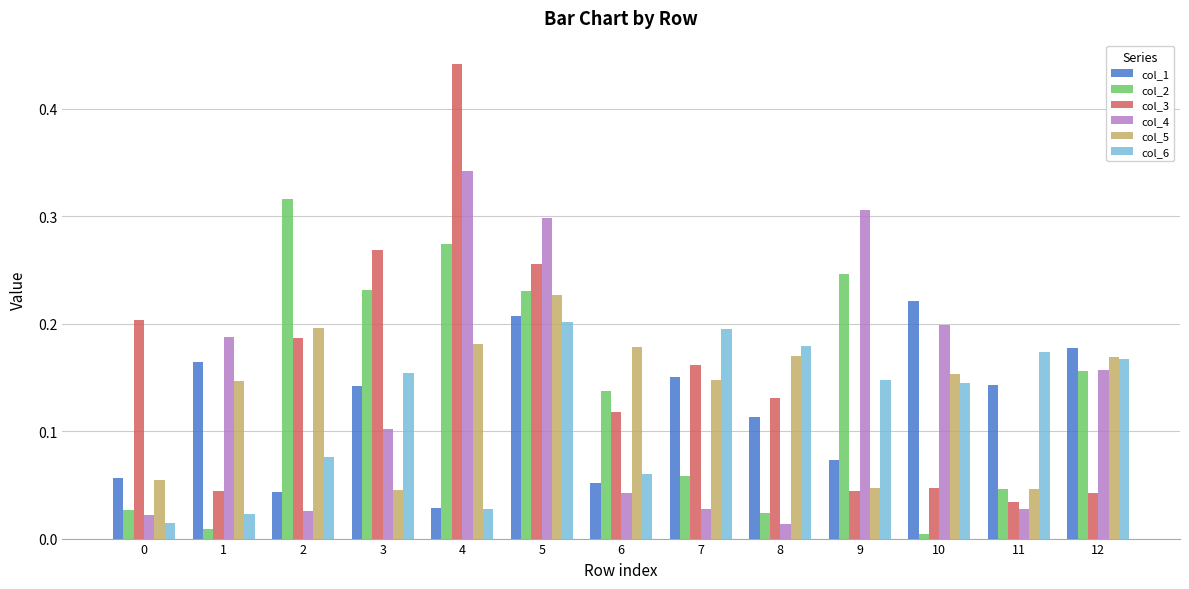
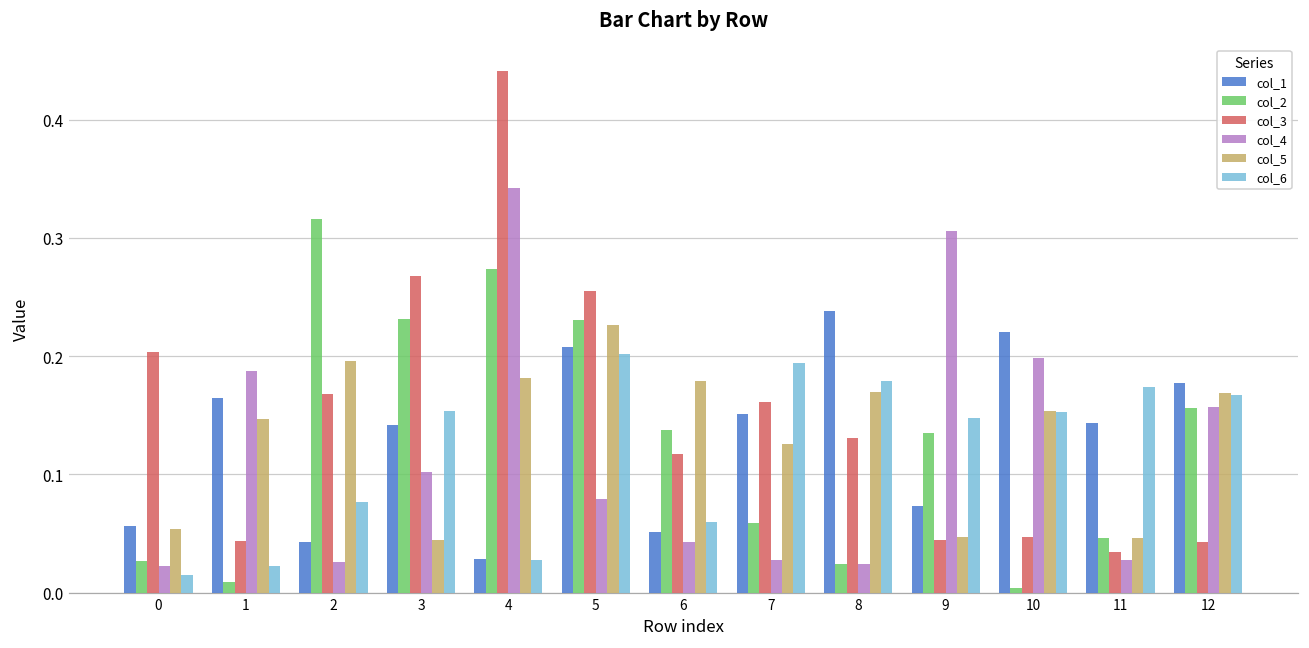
col_3, 2: 0.186 -> 0.168
col_4, 5: 0.298 -> 0.079
col_5, 7: 0.148 -> 0.126
col_1, 8: 0.113 -> 0.238
col_4, 8: 0.014 -> 0.024
col_2, 9: 0.247 -> 0.135
col_6, 10: 0.145 -> 0.153
